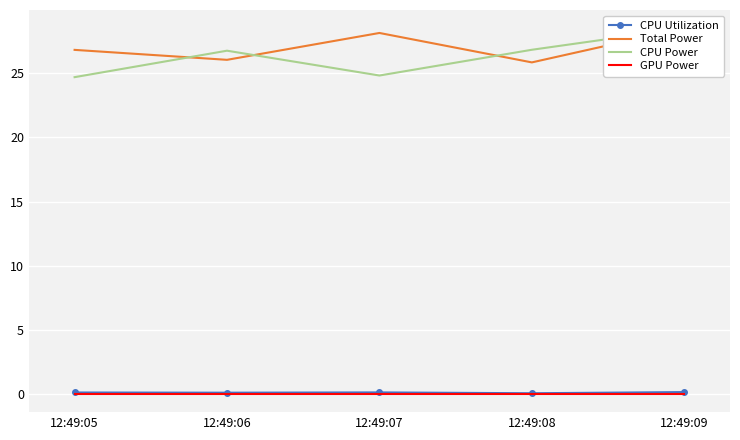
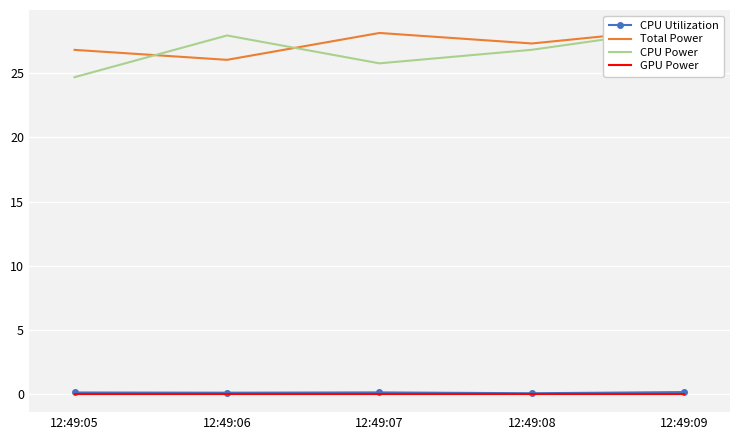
CPU Power, 12:49:06: 26.8 -> 28.0
CPU Power, 12:49:07: 24.8 -> 25.8
Total Power, 12:49:08: 25.9 -> 27.3
